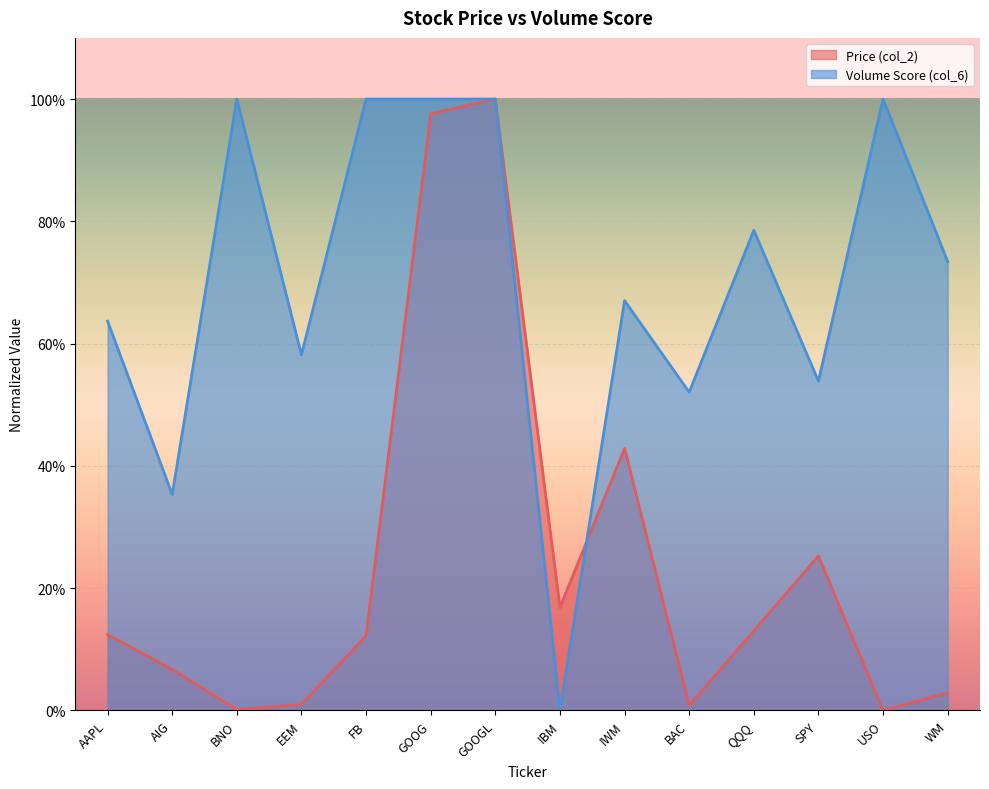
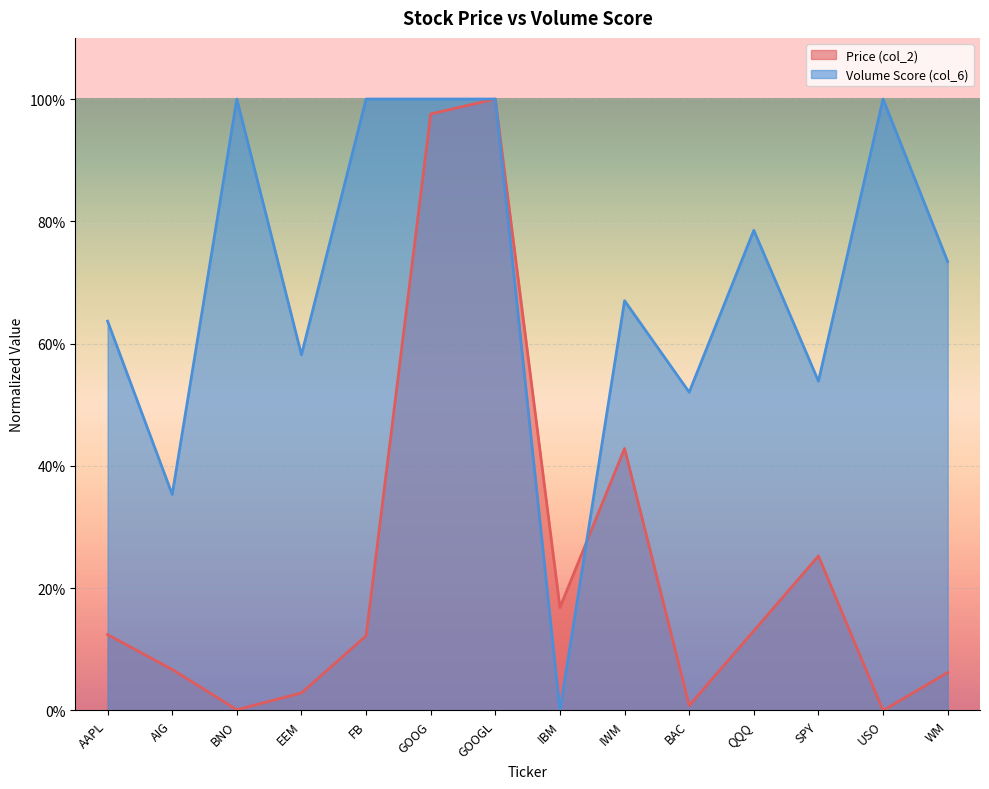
Price (col_2), EEM: 1% -> 3%
Price (col_2), WM: 3% -> 6%
